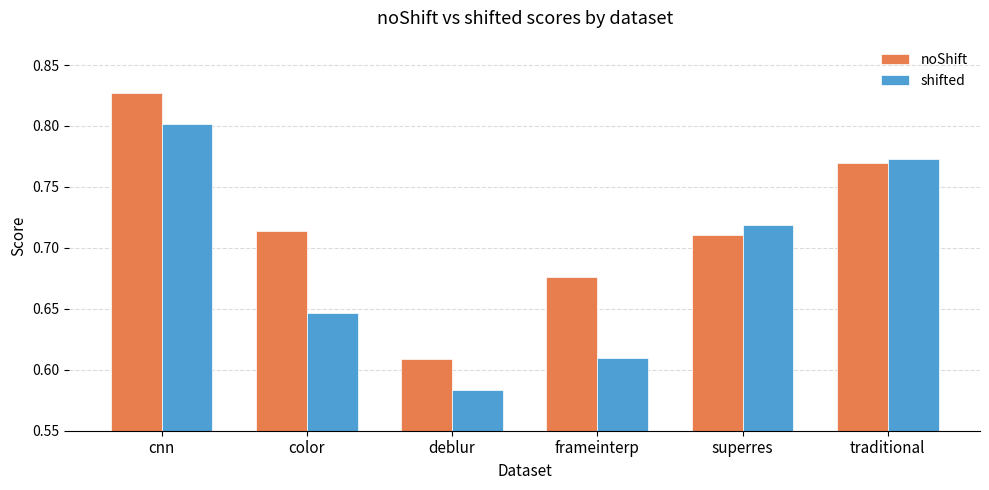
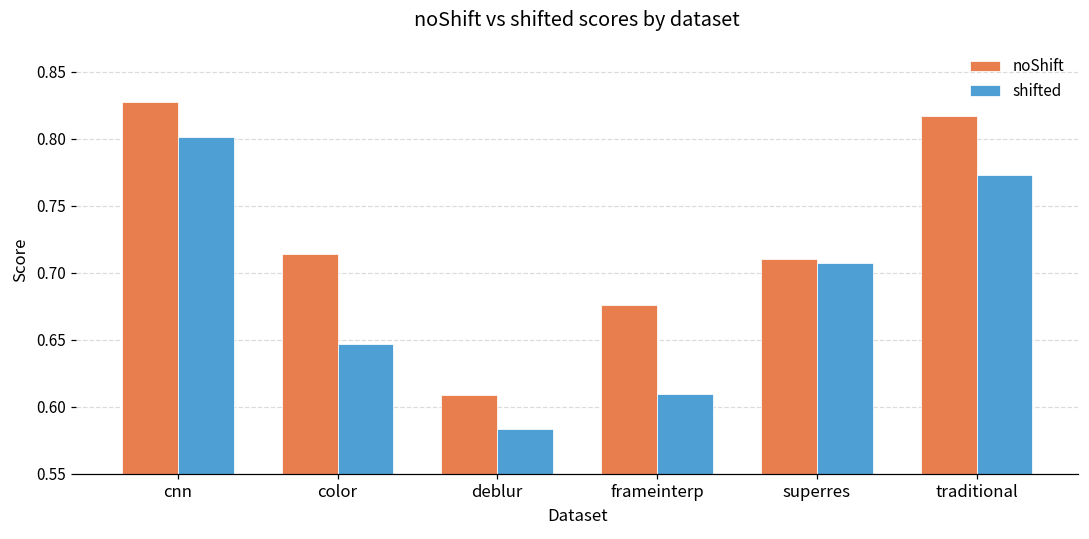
shifted, superres: 0.718 -> 0.707
noShift, traditional: 0.769 -> 0.817
